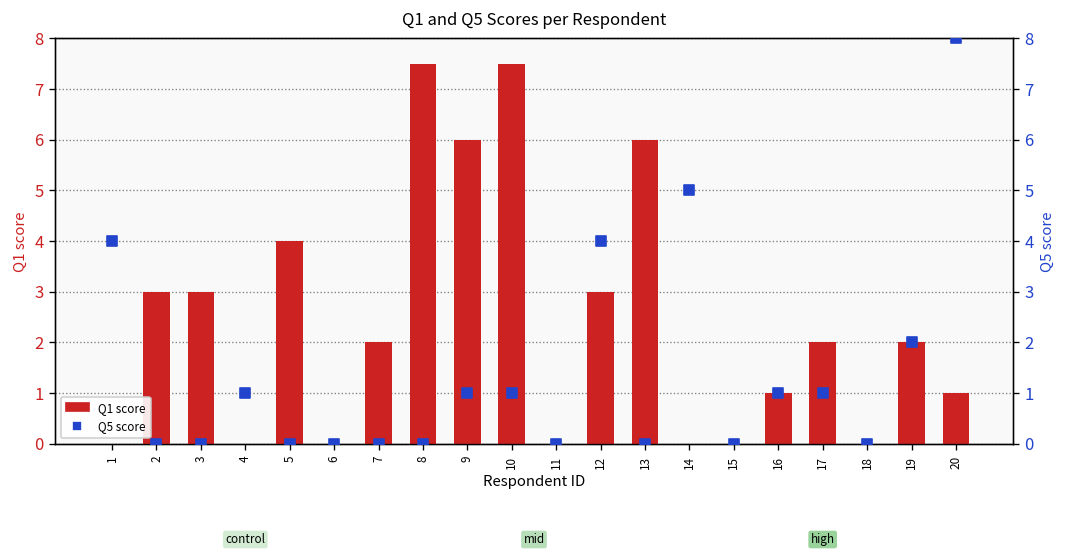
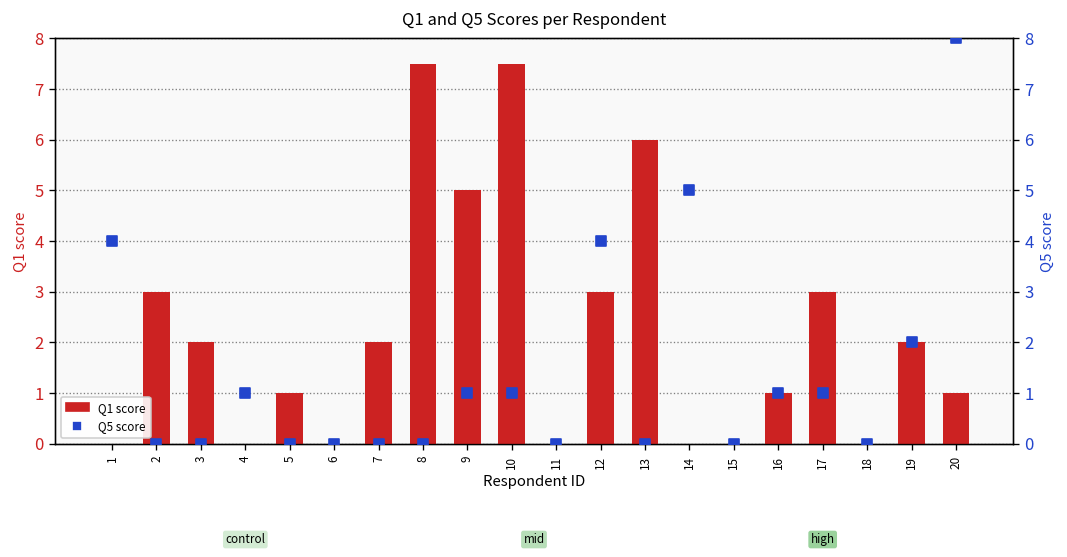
Q1 score, 3: 3 -> 2
Q1 score, 5: 4 -> 1
Q1 score, 9: 6 -> 5
Q1 score, 17: 2 -> 3
